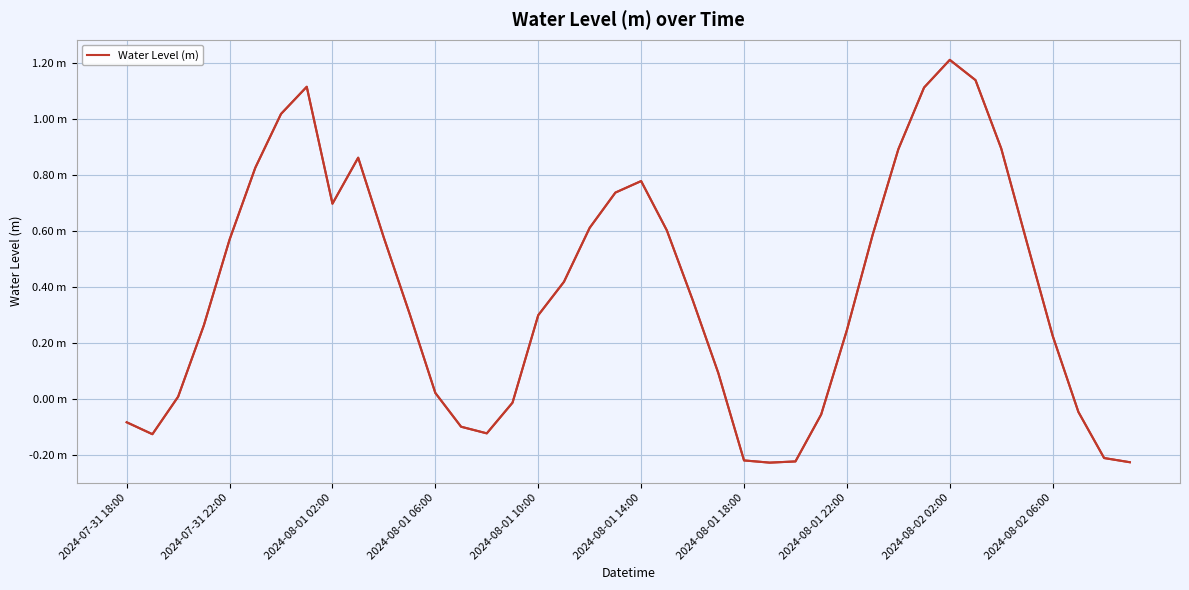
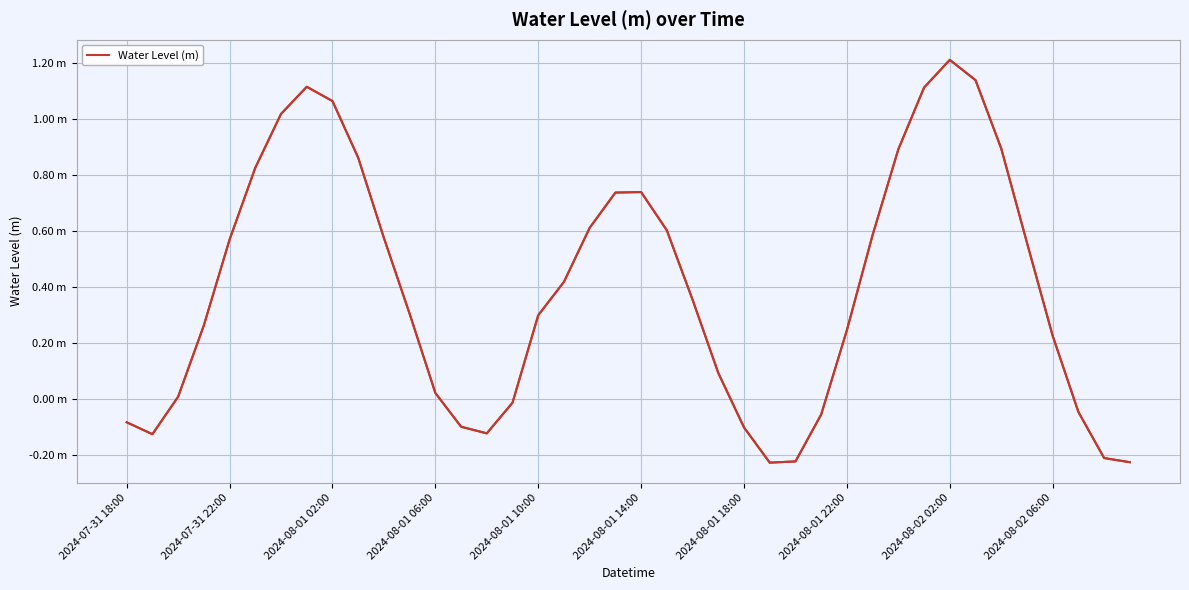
2024-08-01 02:00: 0.70 m -> 1.06 m
2024-08-01 14:00: 0.78 m -> 0.74 m
2024-08-01 18:00: -0.22 m -> -0.10 m
